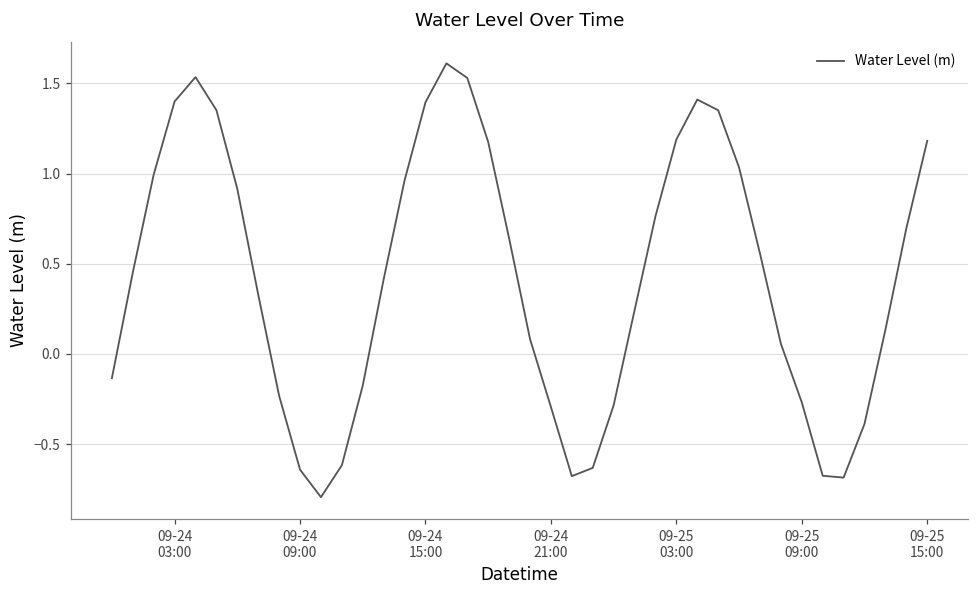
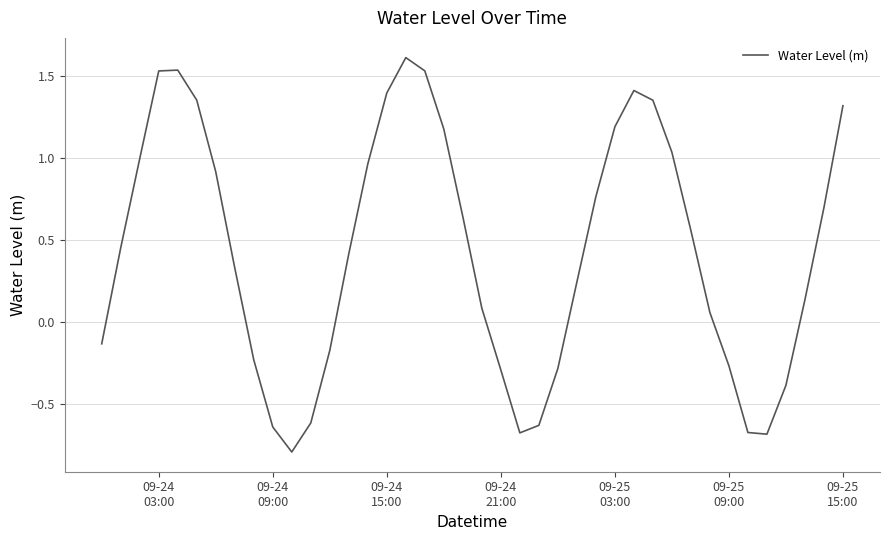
09-24 03:00: 1.40 -> 1.53
09-25 15:00: 1.18 -> 1.32
